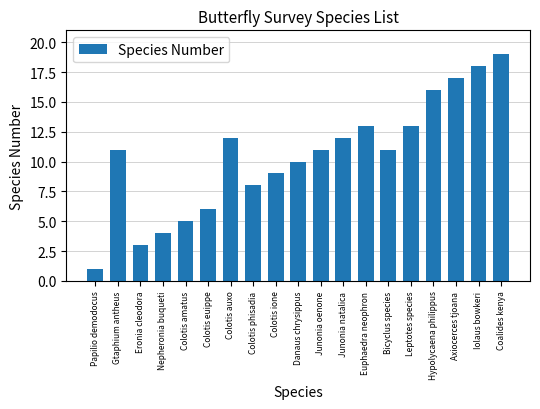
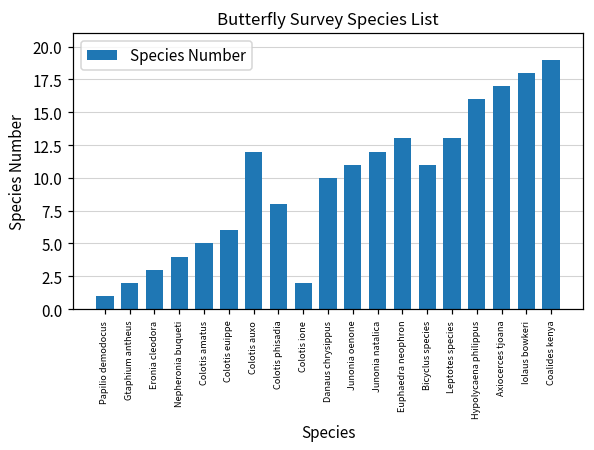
Gtaphium antheus: 11 -> 2
Colotis ione: 9 -> 2
